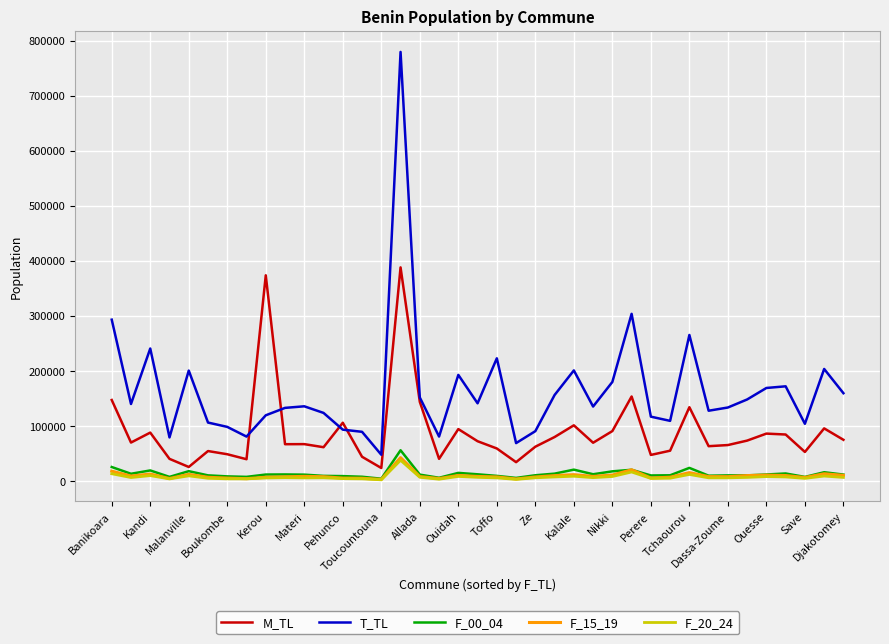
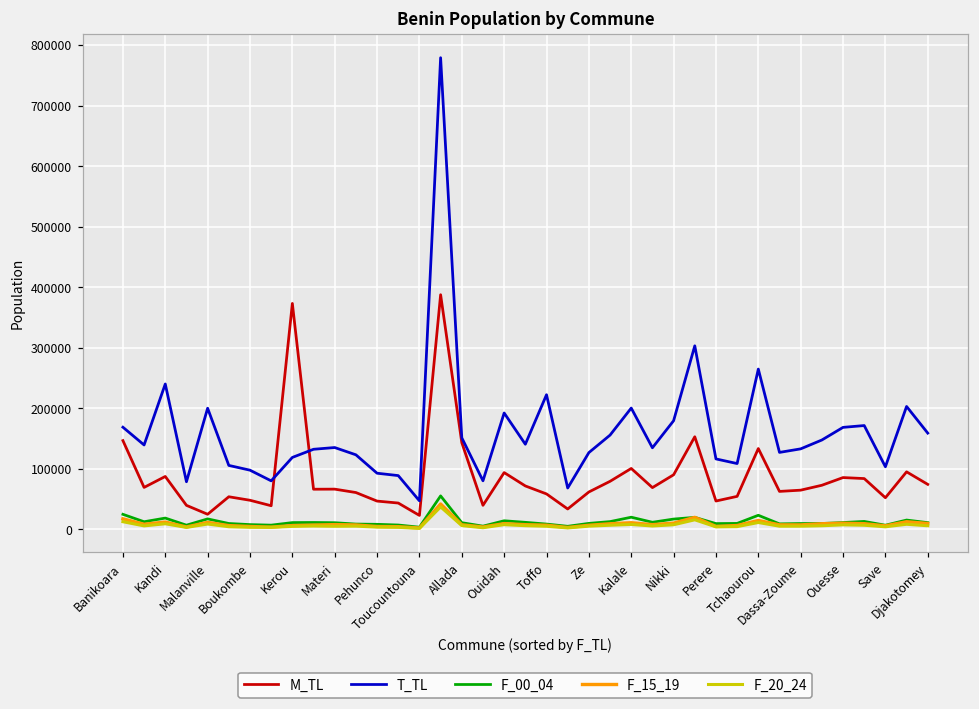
T_TL, Banikoara: 290000 -> 170000
M_TL, Pehunco: 110000 -> 50000
T_TL, Ze: 90000 -> 130000
